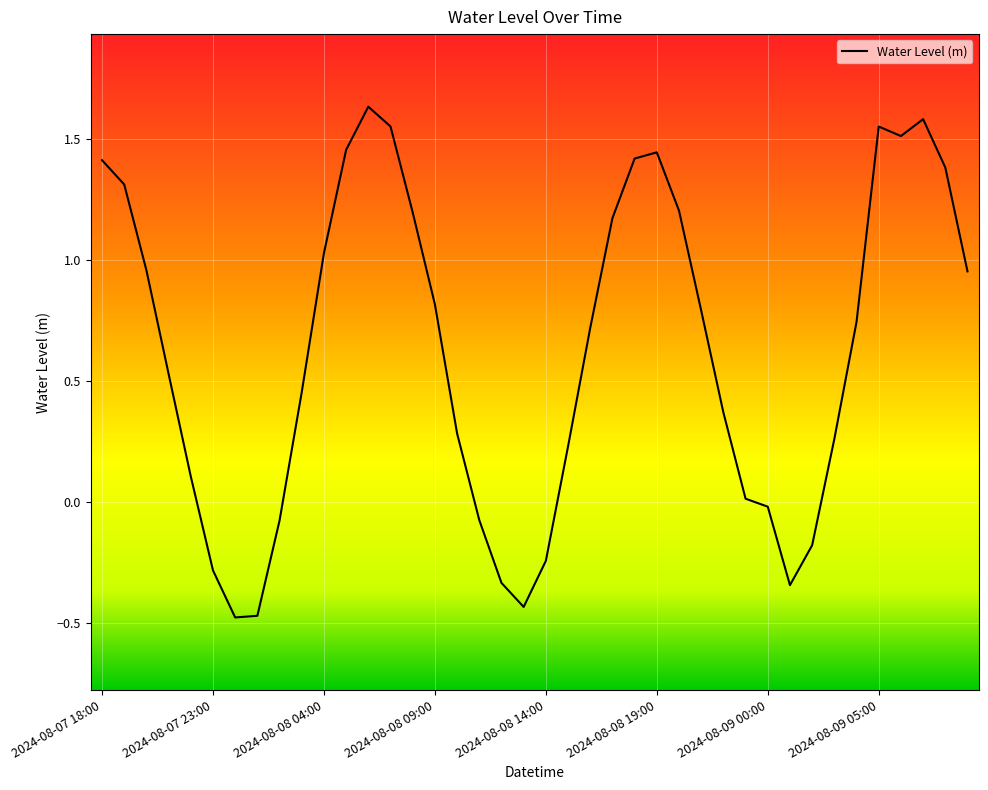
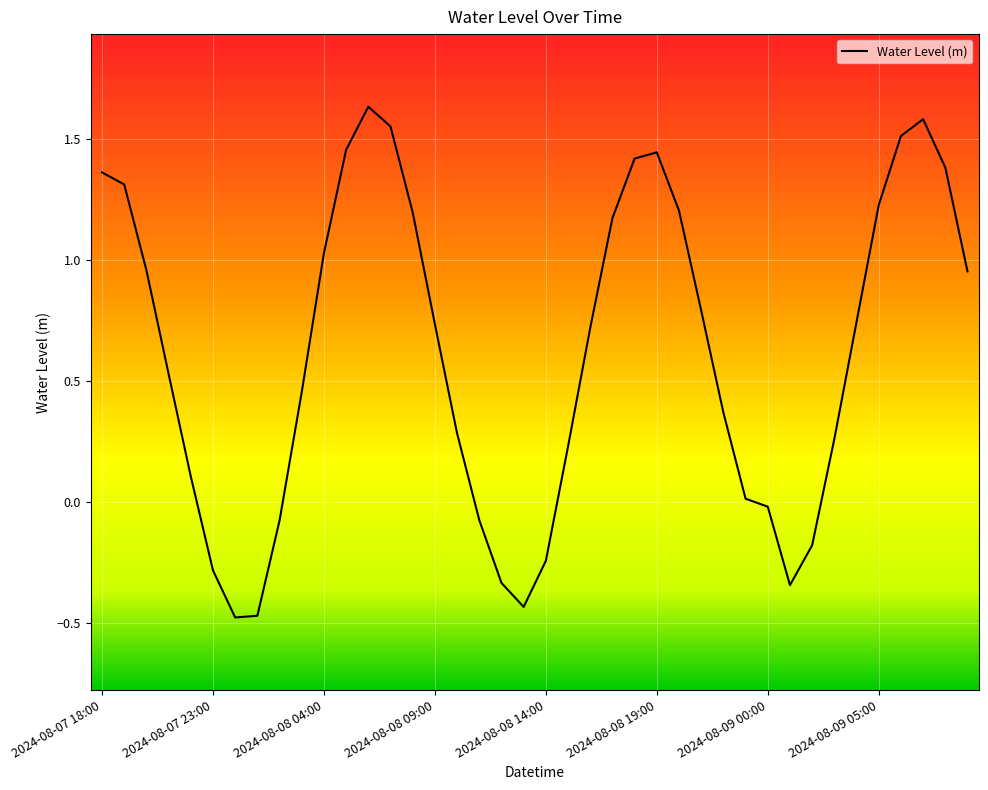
2024-08-07 18:00: 1.41 -> 1.36
2024-08-08 09:00: 0.82 -> 0.73
2024-08-09 05:00: 1.55 -> 1.23
